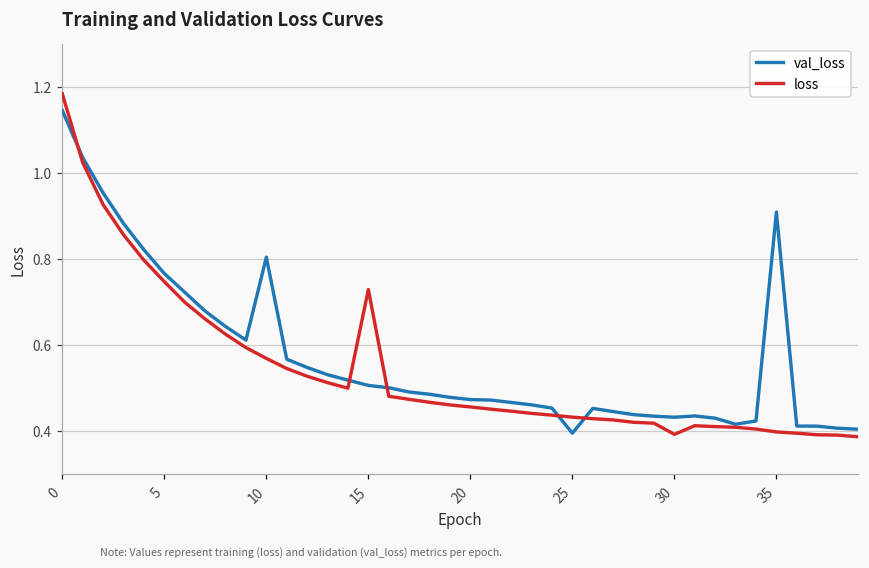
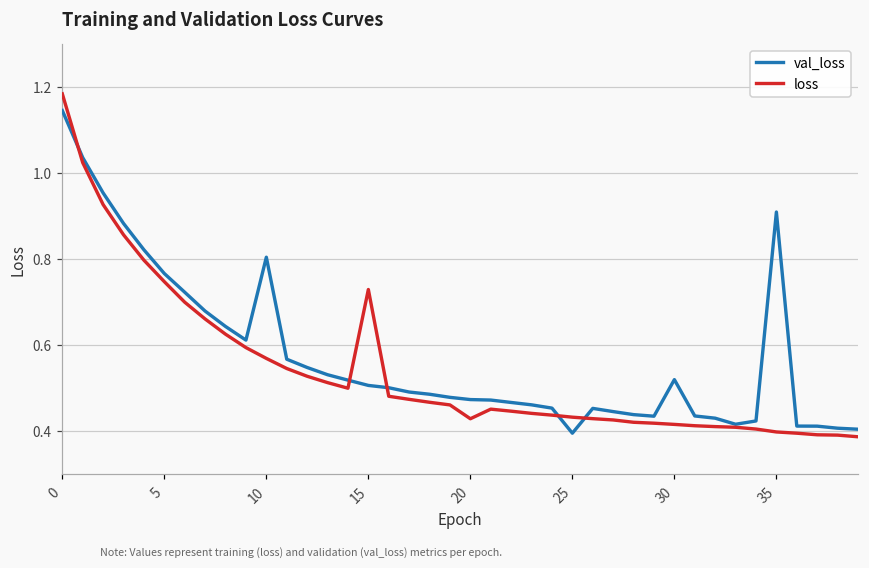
loss, 20: 0.46 -> 0.43
val_loss, 30: 0.43 -> 0.52
loss, 30: 0.39 -> 0.42
